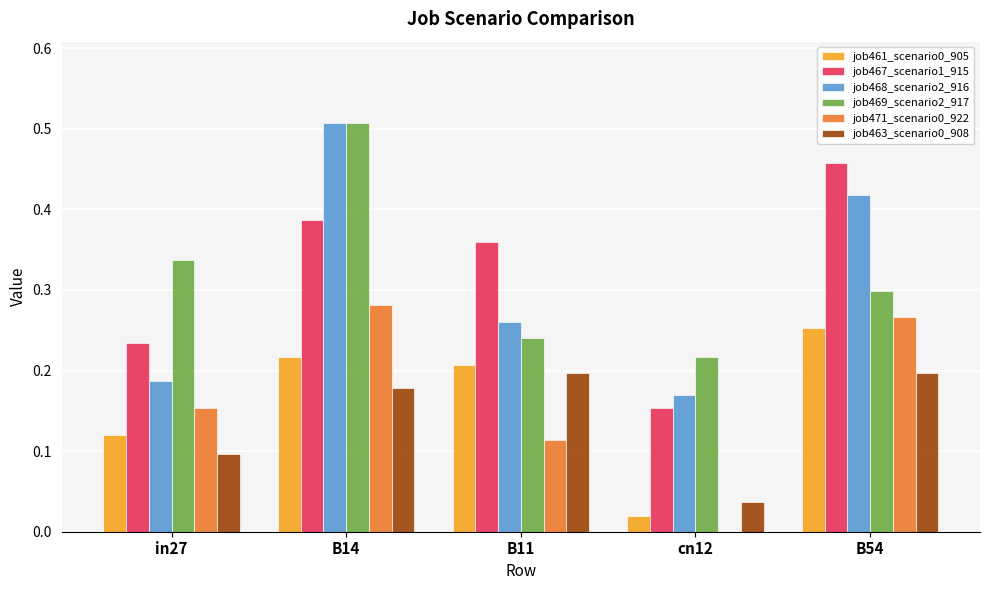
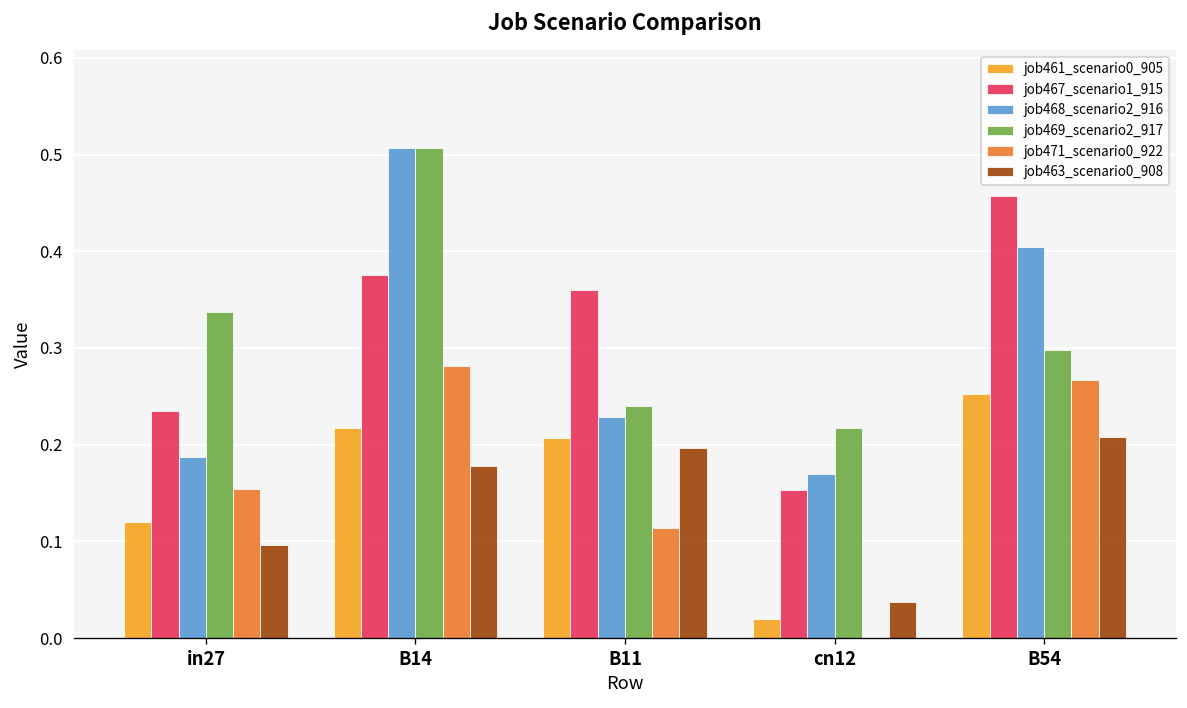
job467_scenario1_915, B14: 0.39 -> 0.38
job468_scenario2_916, B11: 0.26 -> 0.23
job468_scenario2_916, B54: 0.42 -> 0.40
job463_scenario0_908, B54: 0.20 -> 0.21
